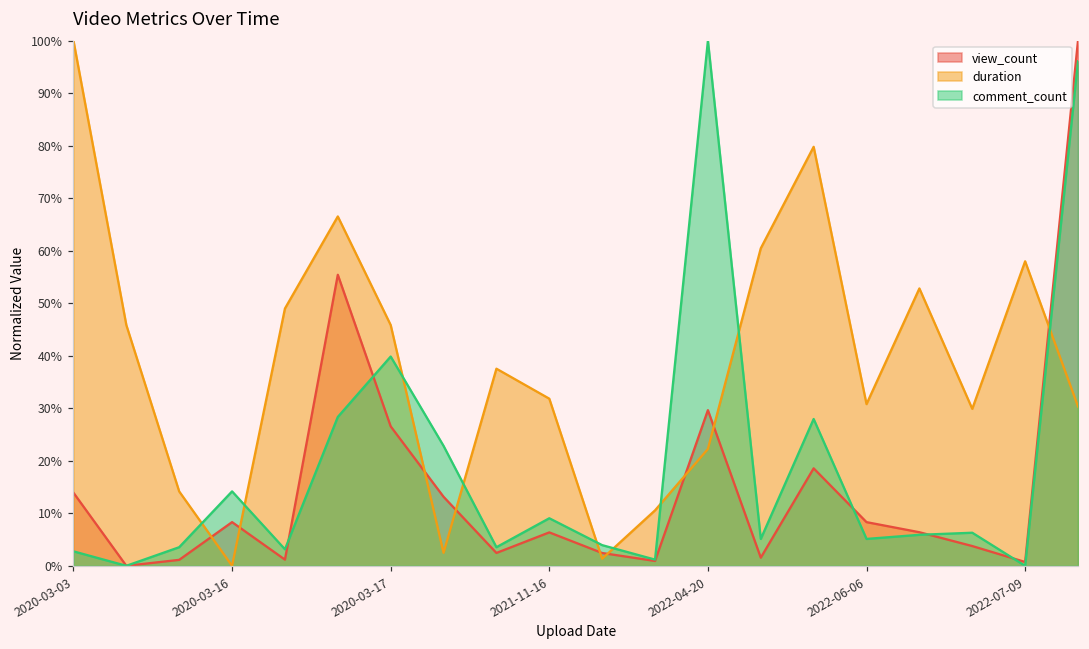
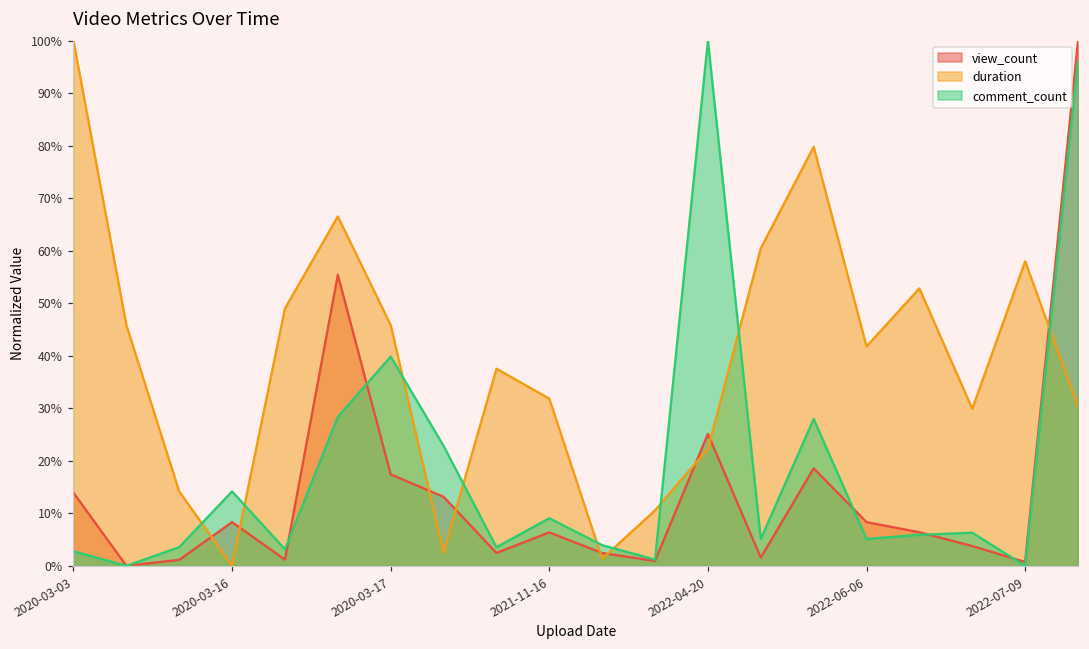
view_count, 2020-03-17: 27% -> 17%
view_count, 2022-04-20: 30% -> 25%
duration, 2022-06-06: 31% -> 42%
